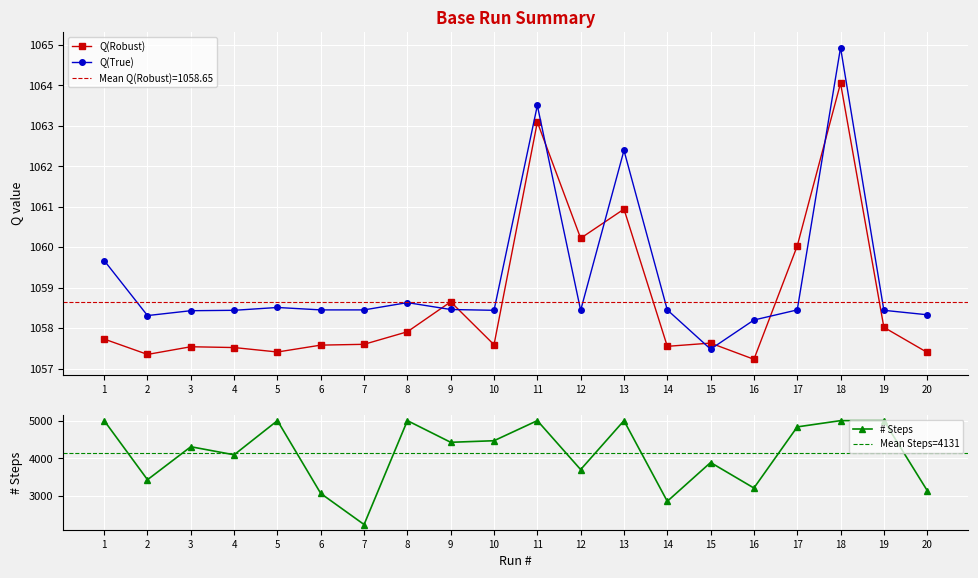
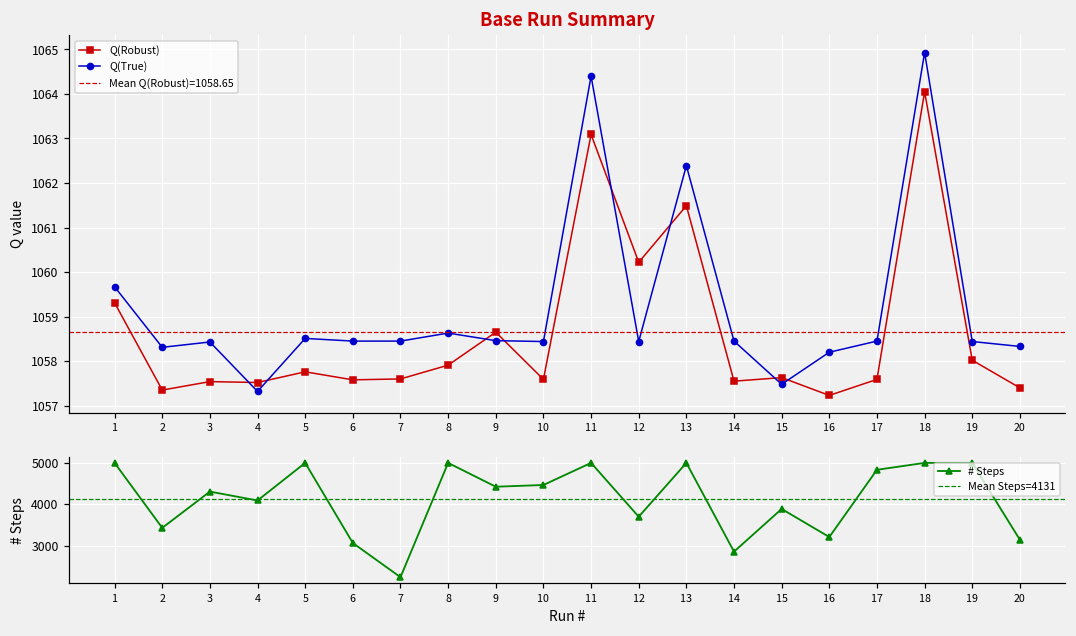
Base Run Summary, Q(Robust), 1: 1057.7 -> 1059.3
Base Run Summary, Q(True), 4: 1058.4 -> 1057.3
Base Run Summary, Q(Robust), 5: 1057.4 -> 1057.8
Base Run Summary, Q(True), 11: 1063.5 -> 1064.4
Base Run Summary, Q(Robust), 13: 1060.9 -> 1061.5
Base Run Summary, Q(Robust), 17: 1060.0 -> 1057.6
